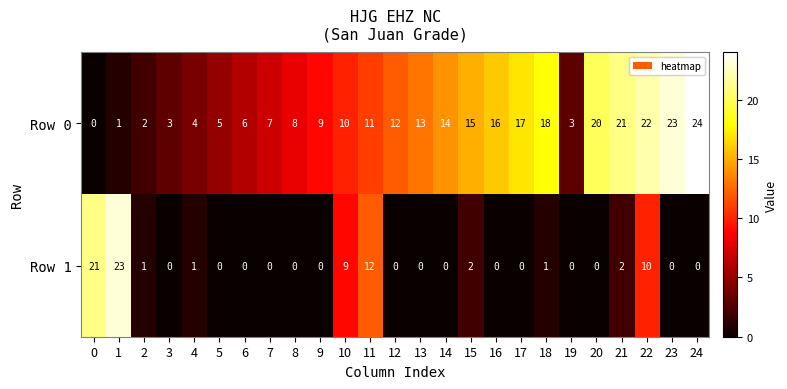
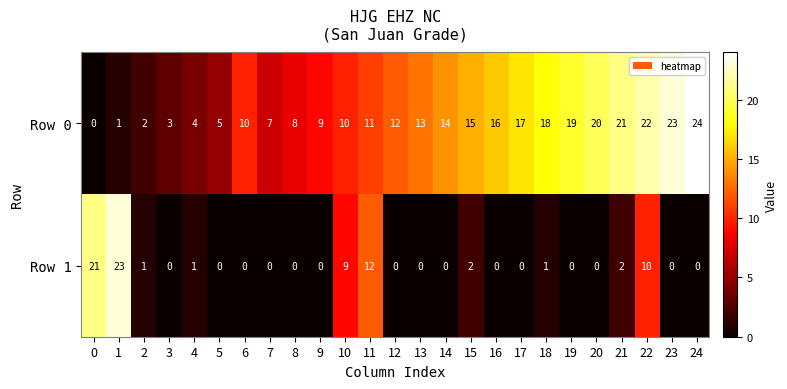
Row 0, 6: 6 -> 10
Row 0, 19: 3 -> 19
